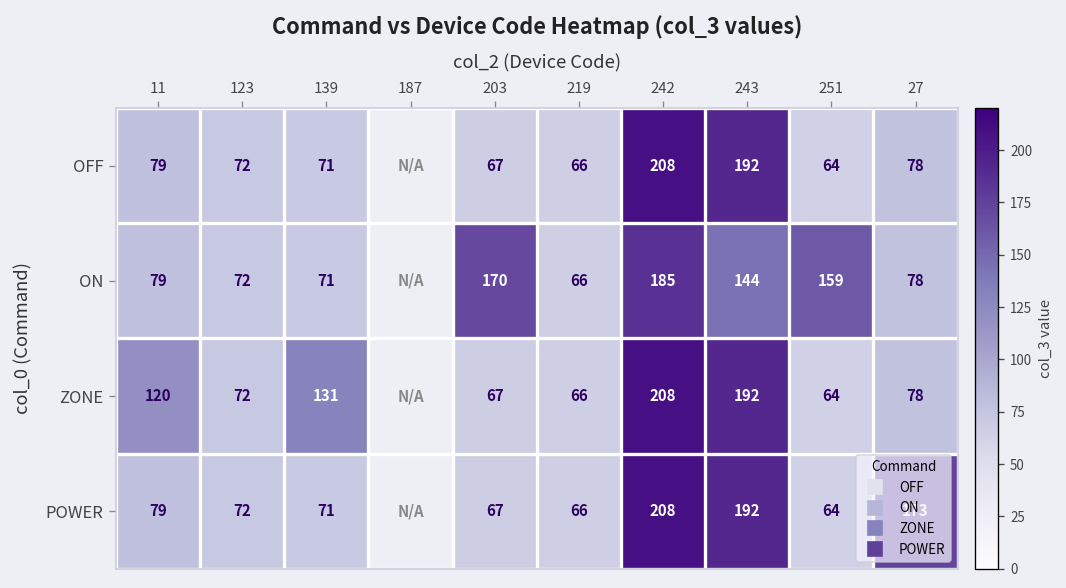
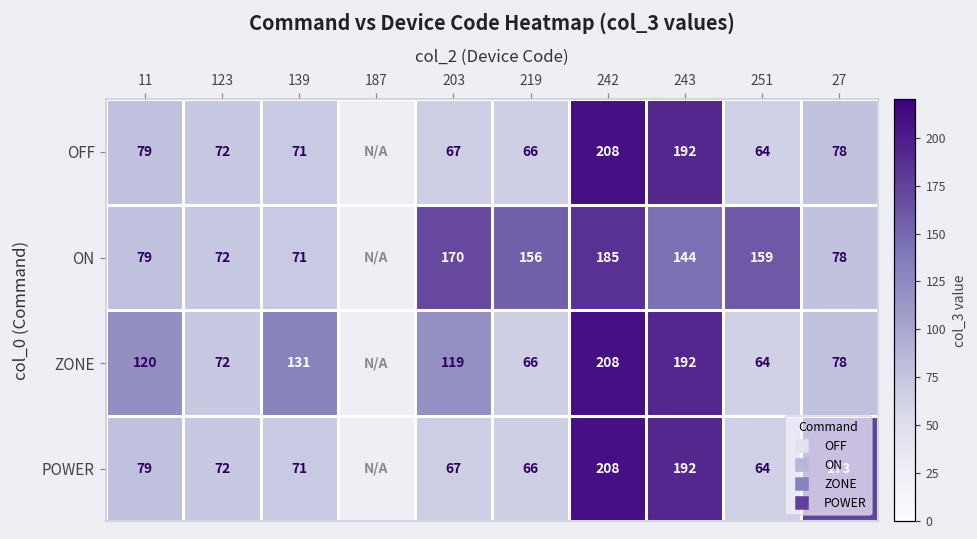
ON, 219: 66 -> 156
ZONE, 203: 67 -> 119
